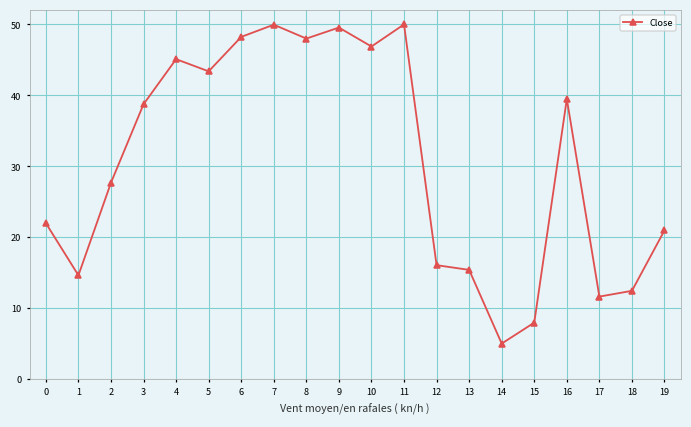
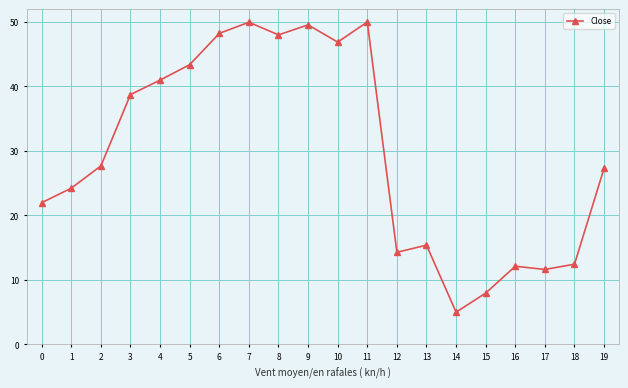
1: 15 -> 24
4: 45 -> 41
12: 16 -> 14
16: 39 -> 12
19: 21 -> 27
